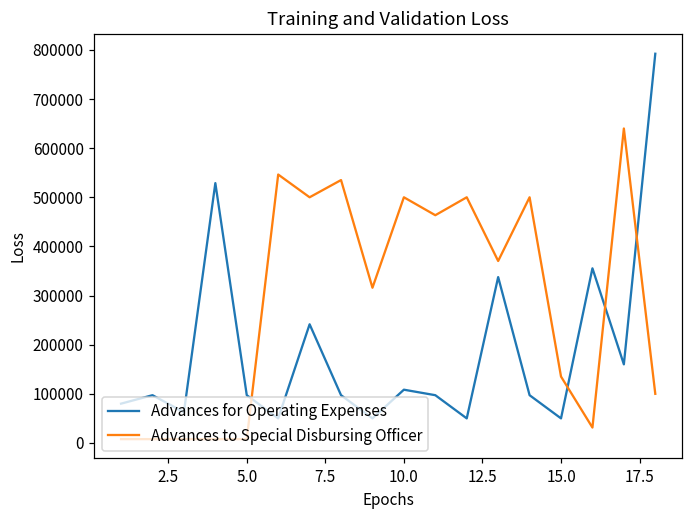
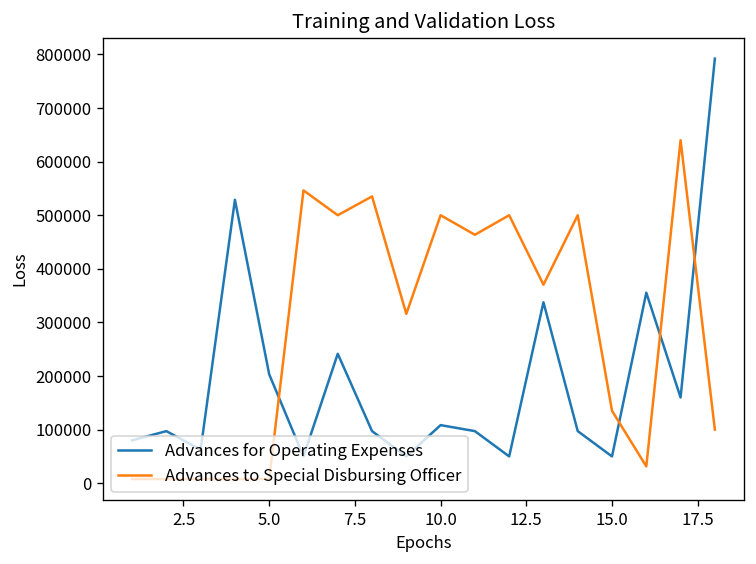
Advances for Operating Expenses, 5.0: 100000 -> 200000
